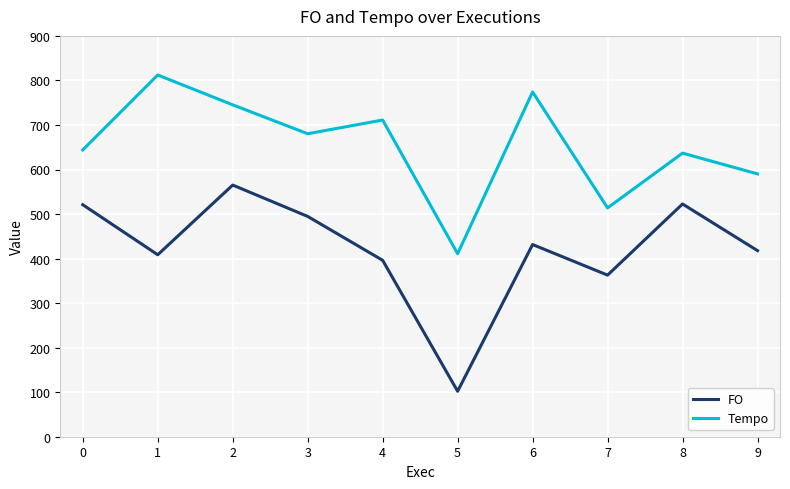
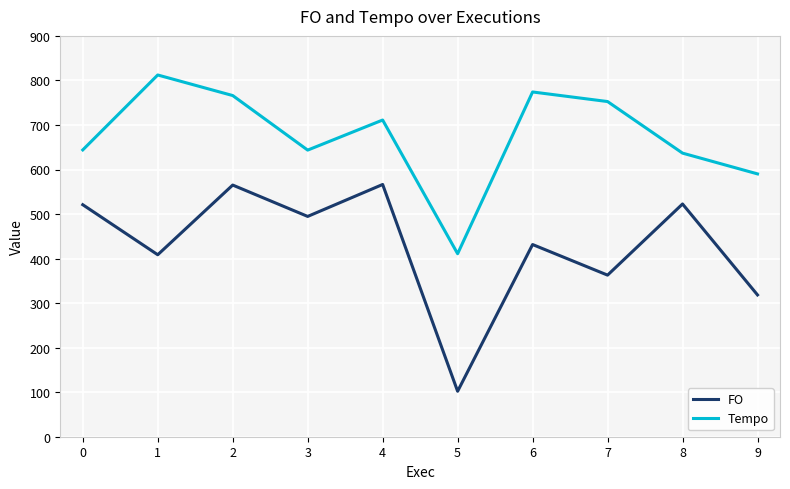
Tempo, 2: 750 -> 770
Tempo, 3: 680 -> 640
FO, 4: 400 -> 570
Tempo, 7: 510 -> 750
FO, 9: 420 -> 320
